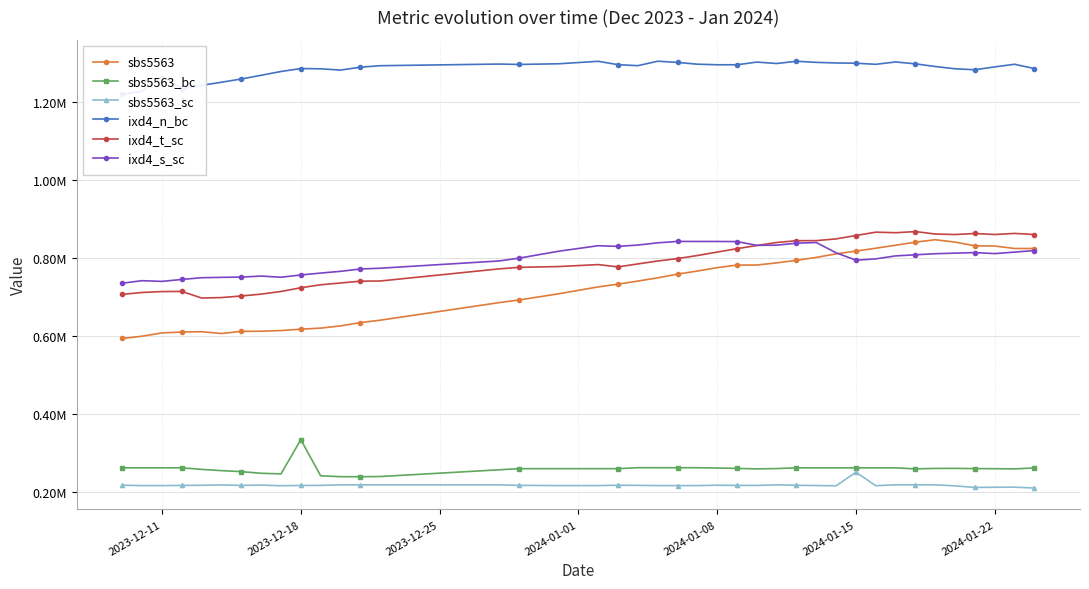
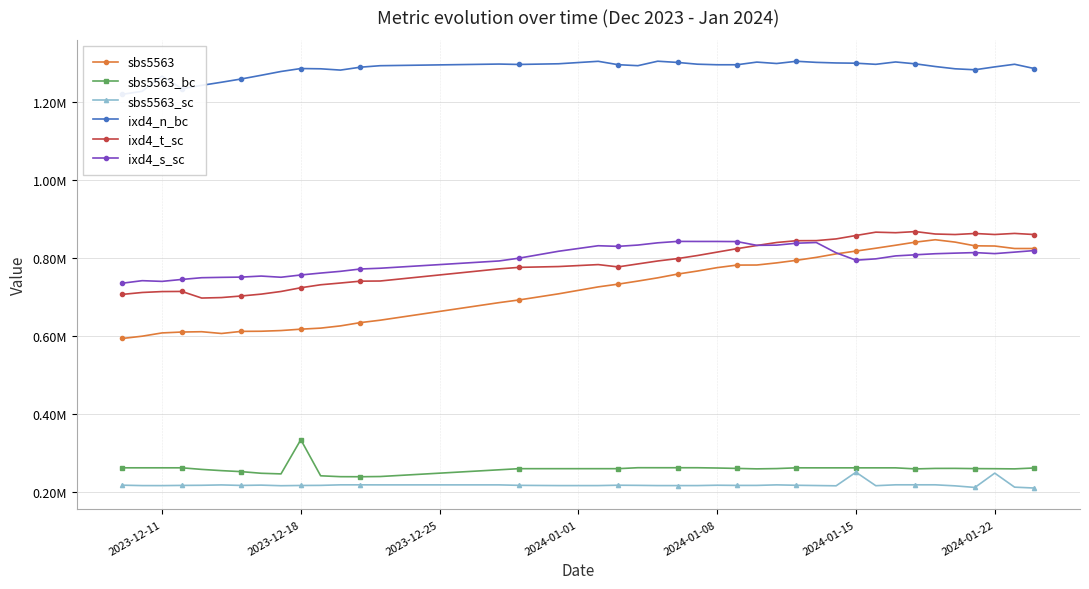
sbs5563_sc, 2024-01-22: 210000 -> 250000
